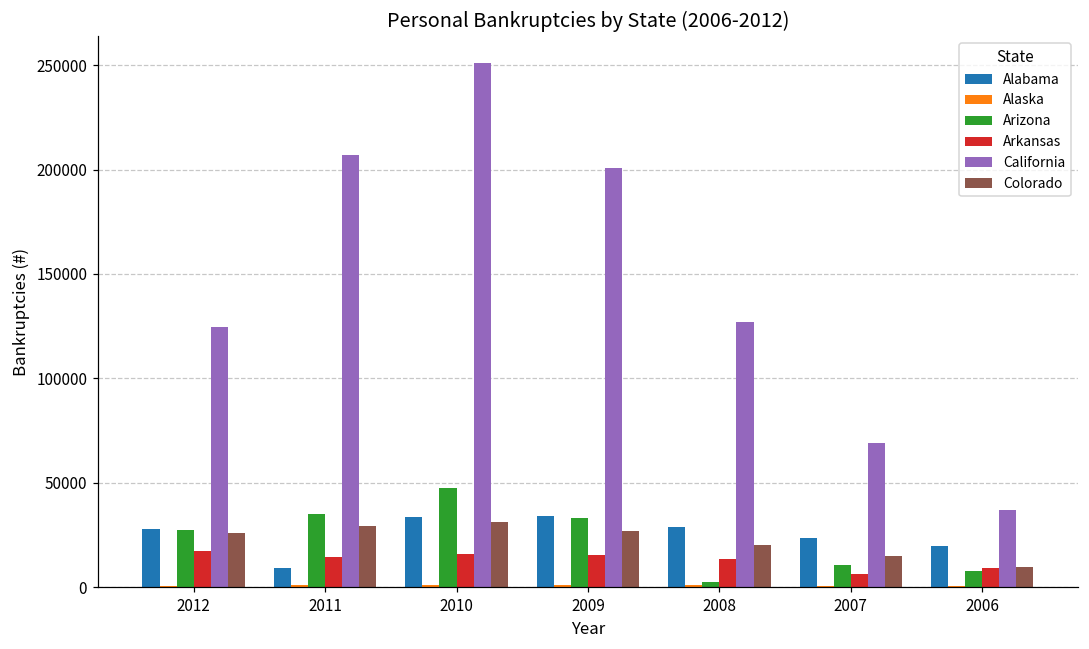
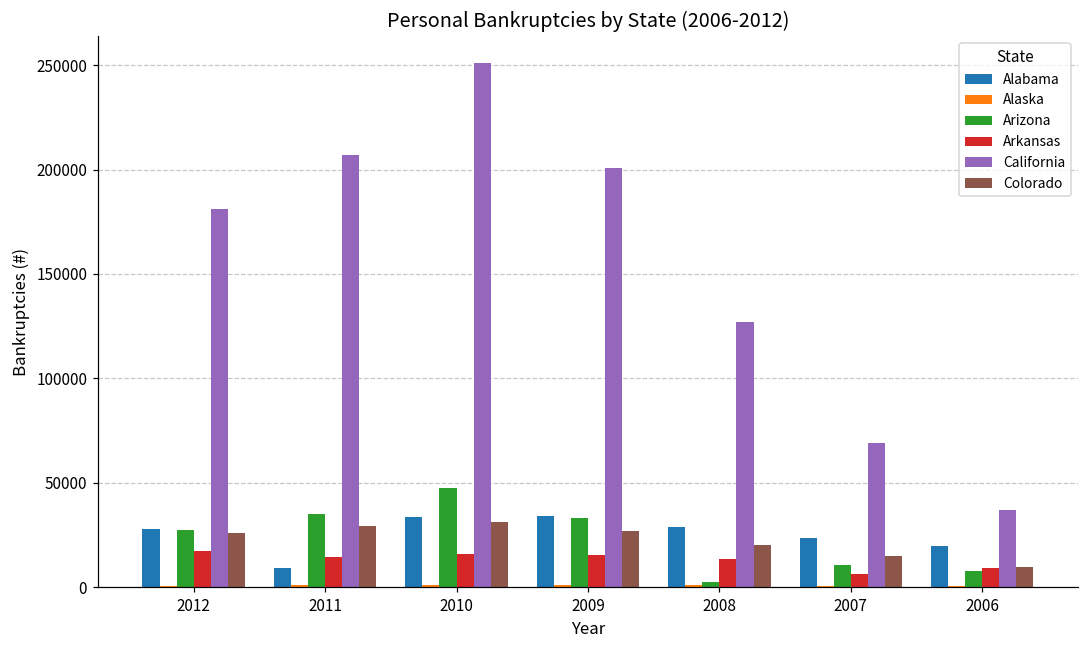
California, 2012: 125000 -> 181000
